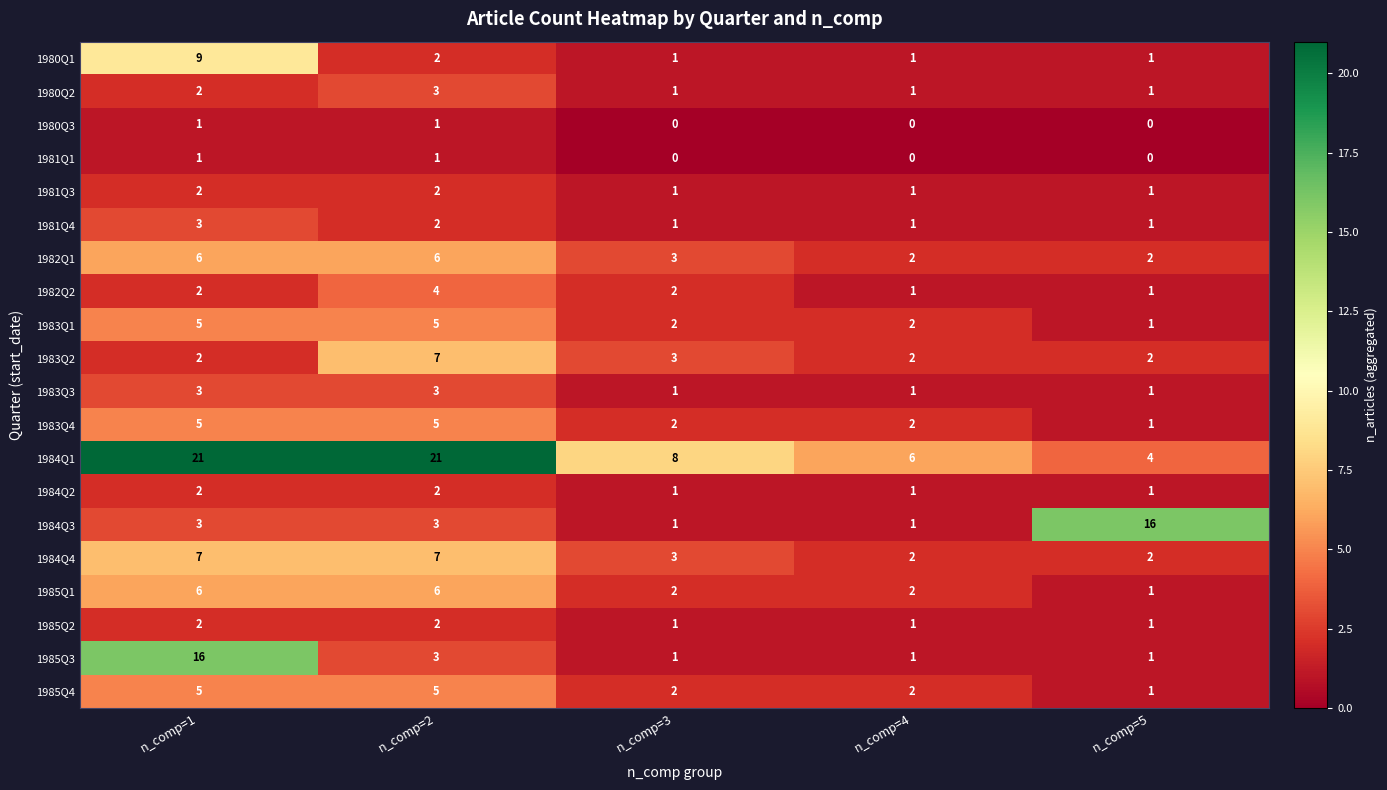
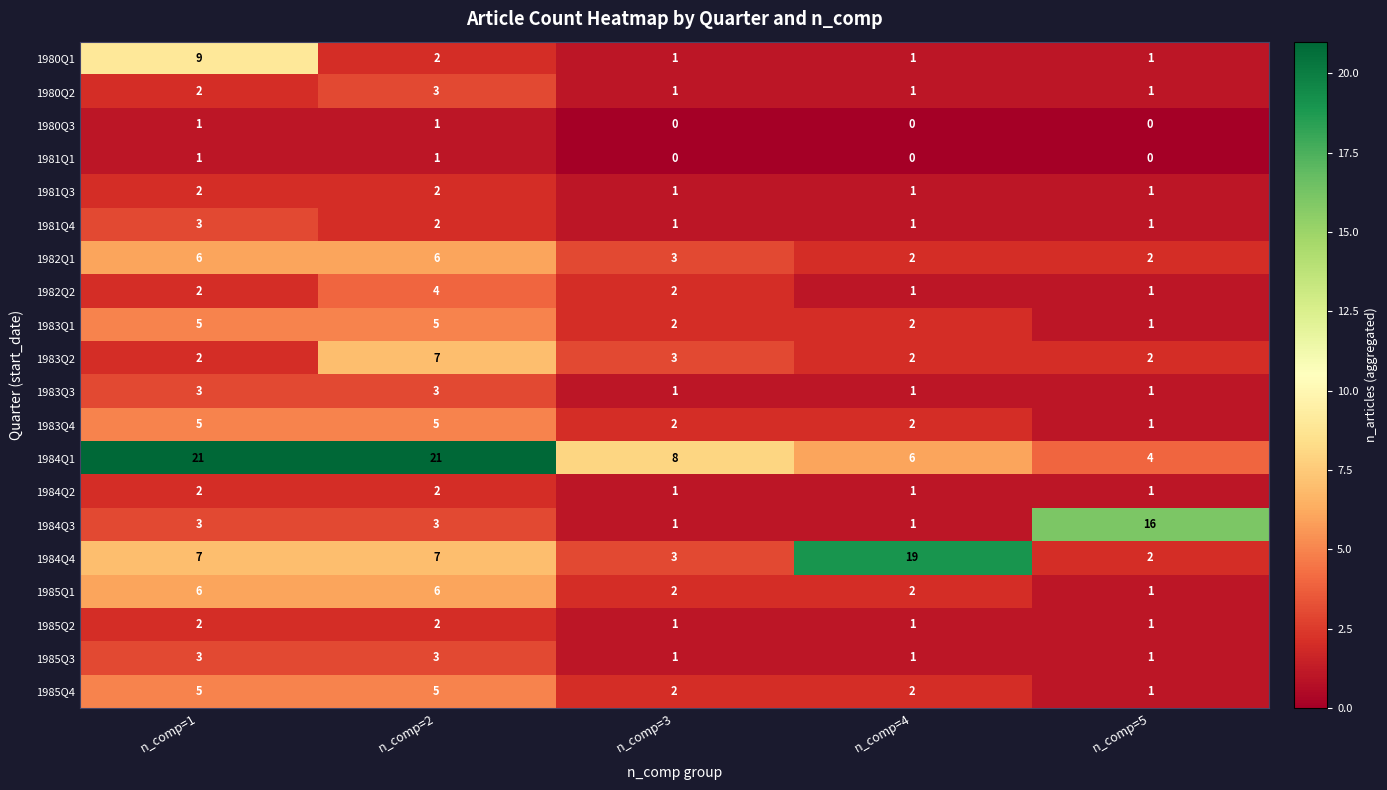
1984Q4, n_comp=4: 2 -> 19
1985Q3, n_comp=1: 16 -> 3
